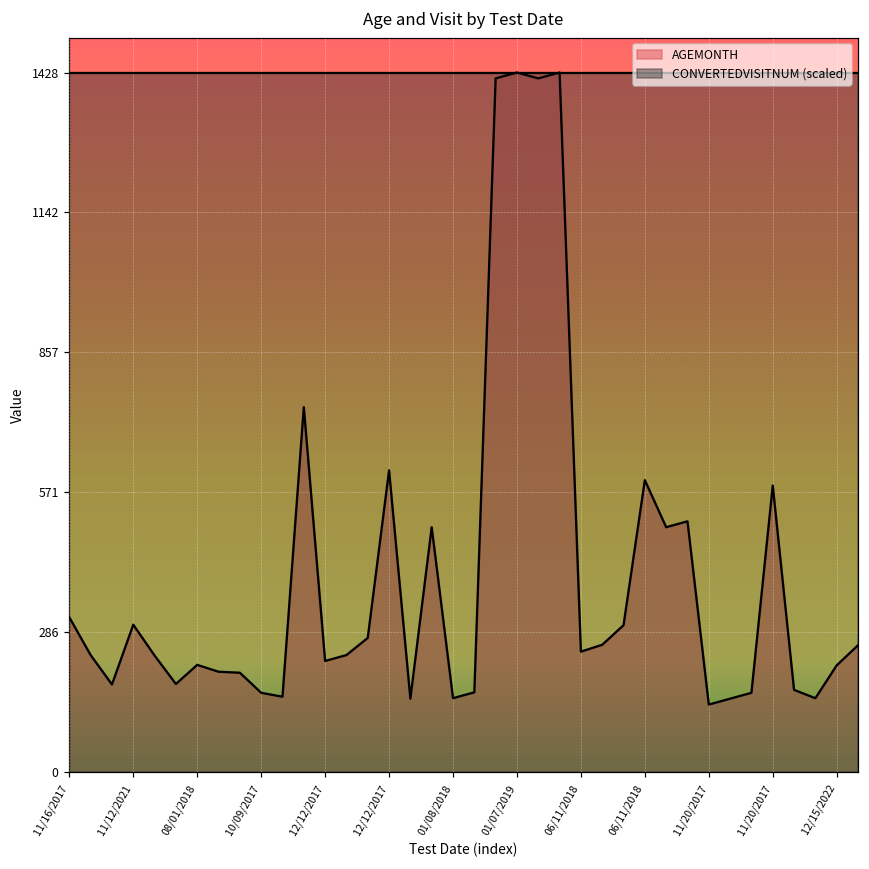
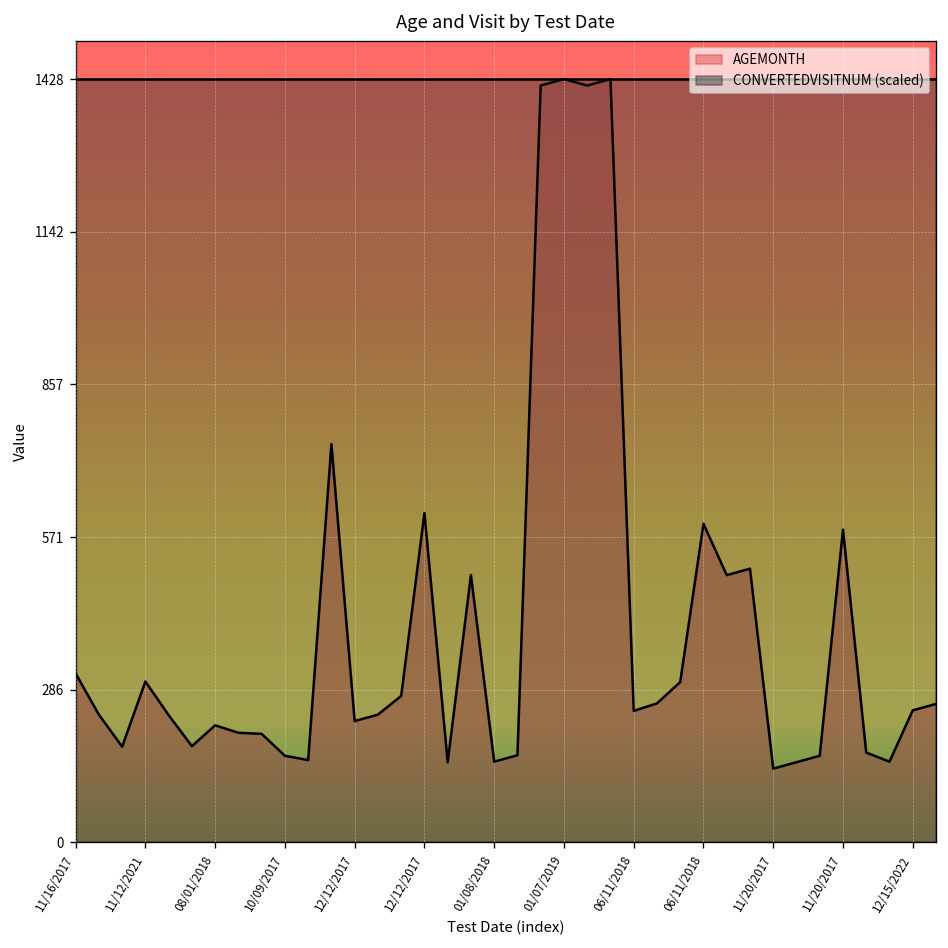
AGEMONTH, 12/15/2022: 220 -> 250
